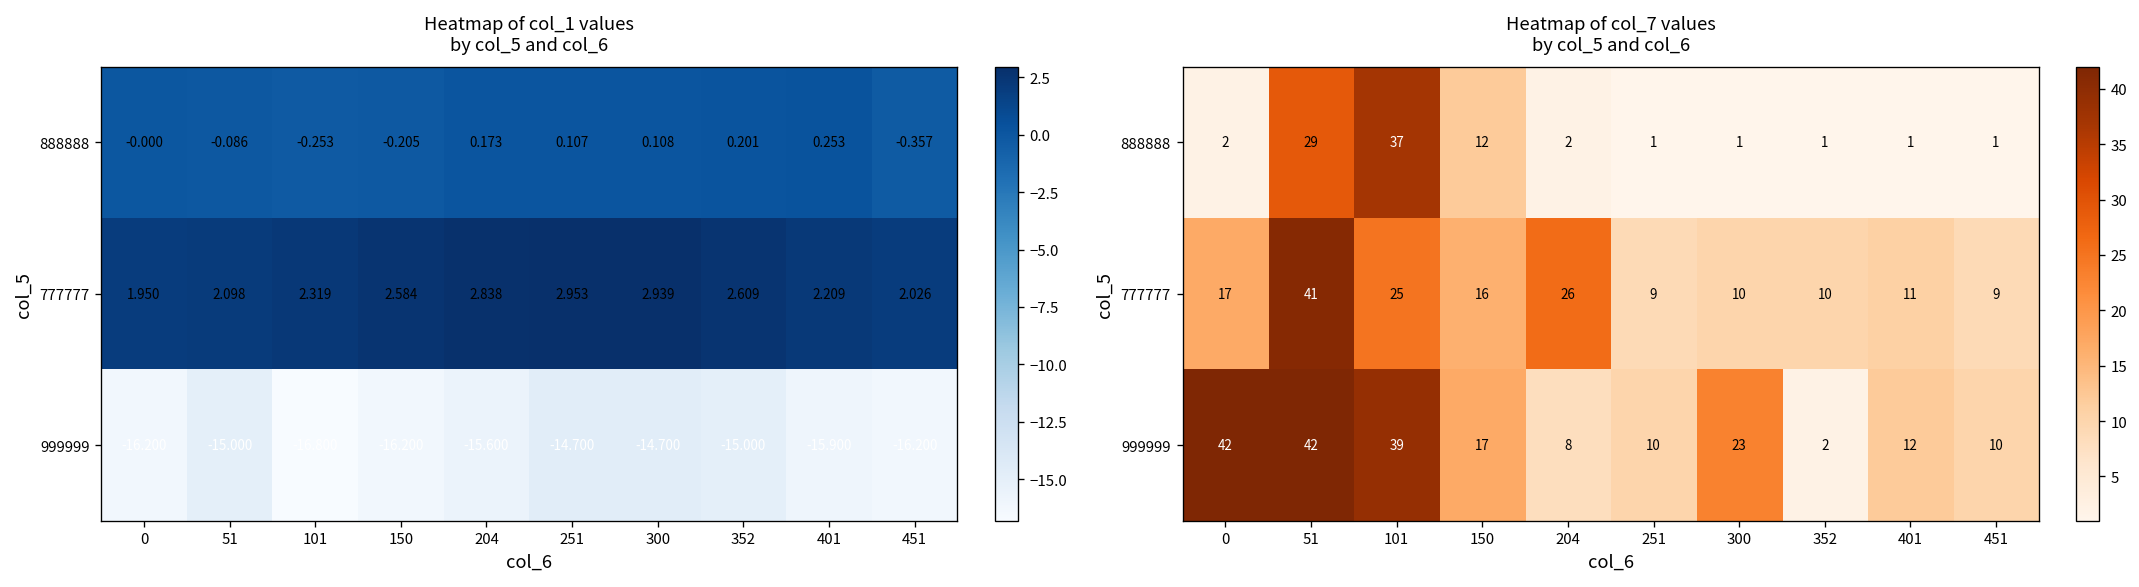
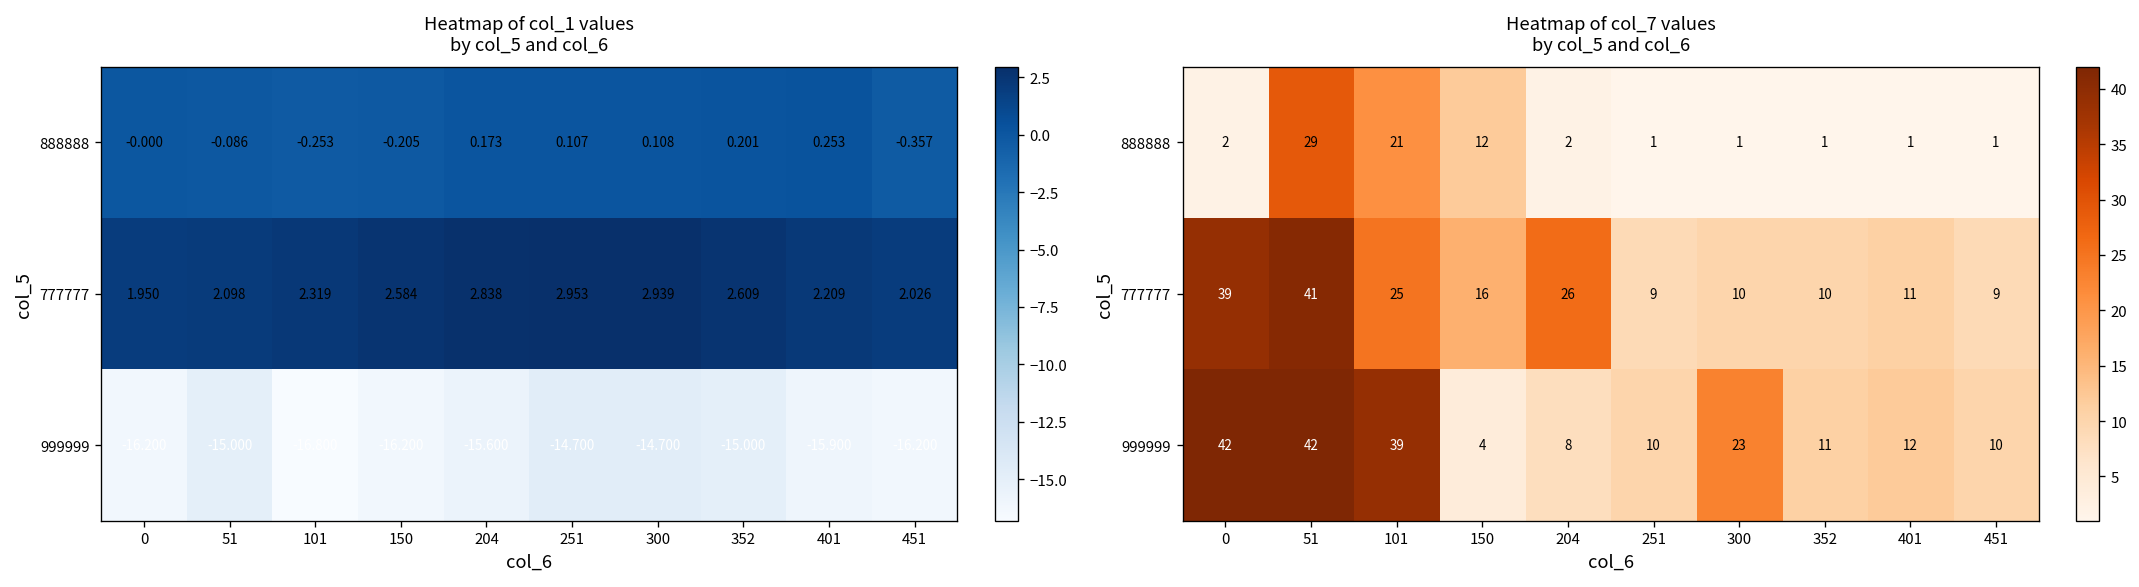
Heatmap of col_7 values by col_5 and col_6, 888888, 101: 37 -> 21
Heatmap of col_7 values by col_5 and col_6, 777777, 0: 17 -> 39
Heatmap of col_7 values by col_5 and col_6, 999999, 150: 17 -> 4
Heatmap of col_7 values by col_5 and col_6, 999999, 352: 2 -> 11
